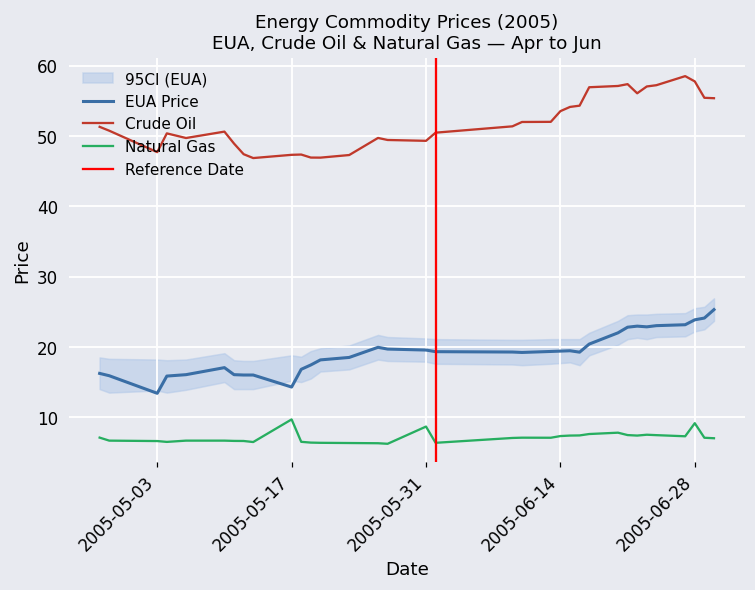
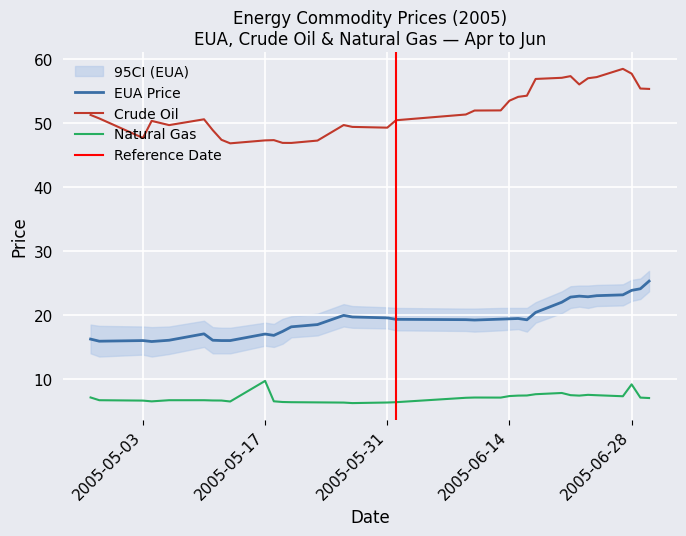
EUA Price, 2005-05-03: 13 -> 16
EUA Price, 2005-05-17: 14 -> 17
Natural Gas, 2005-05-31: 9 -> 6
